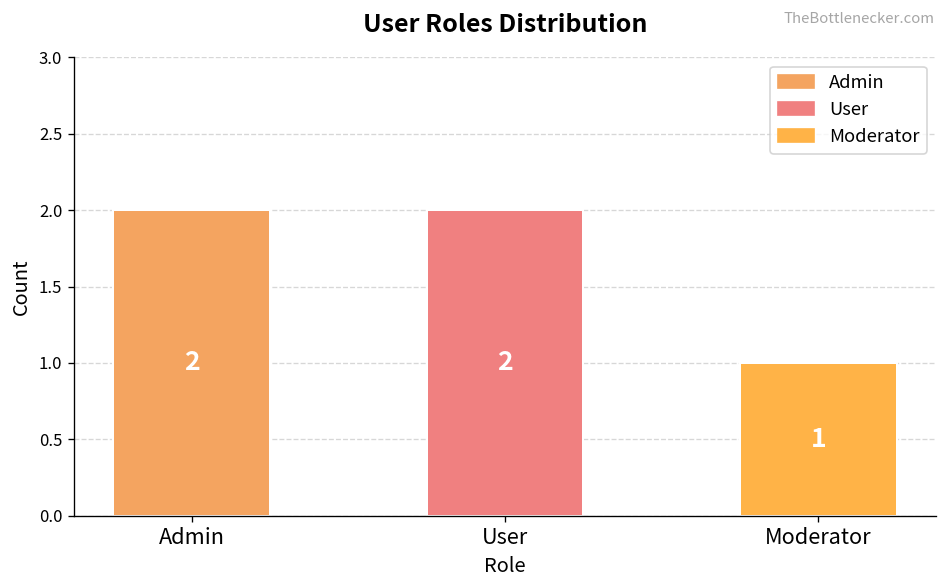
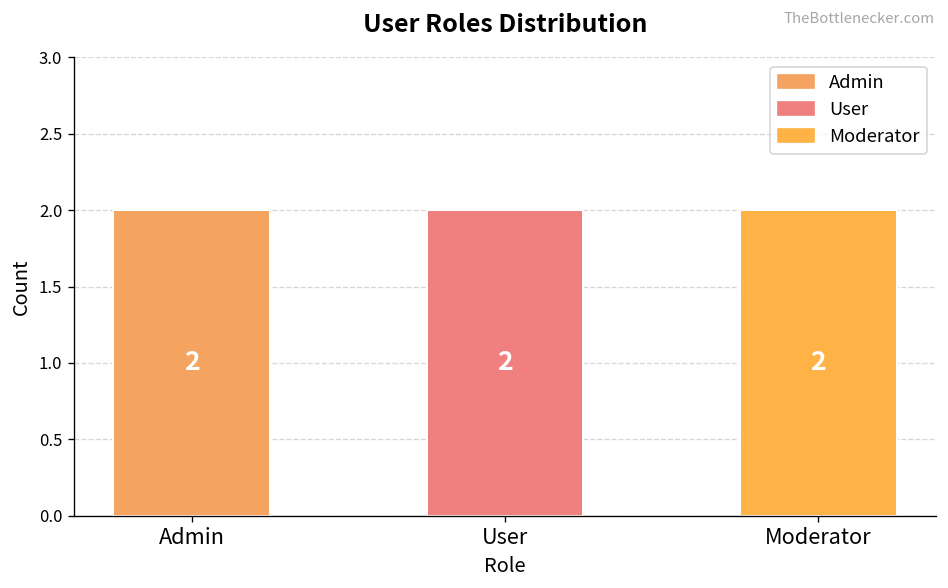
Moderator: 1 -> 2
